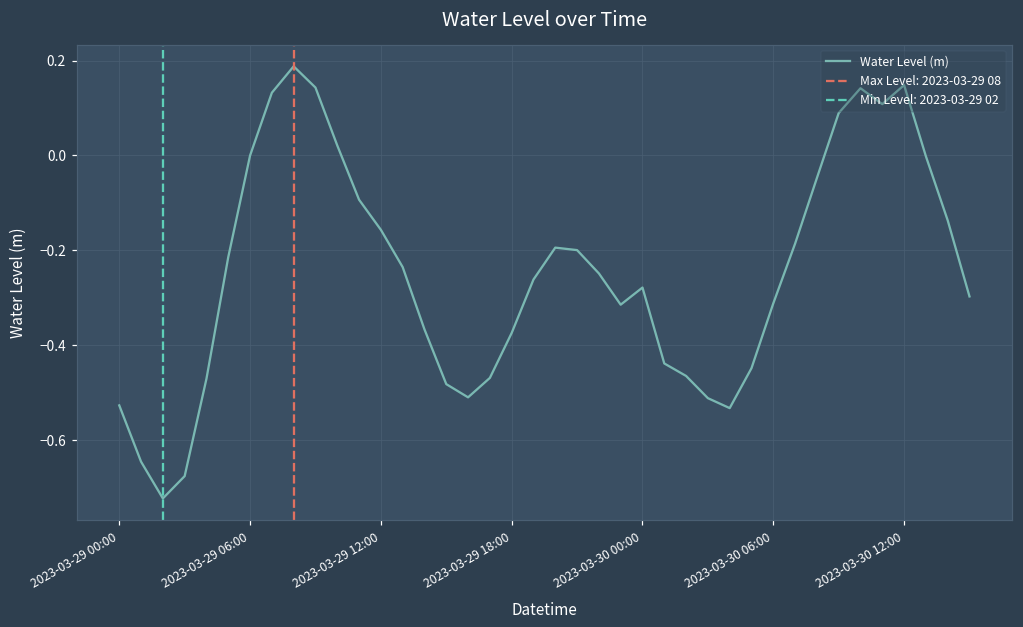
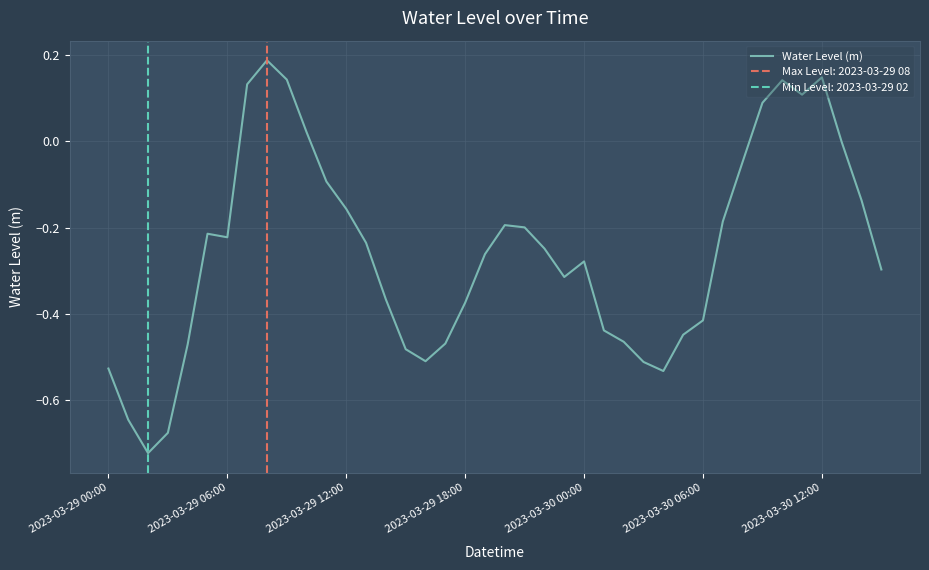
2023-03-29 06:00: 0.00 -> -0.22
2023-03-30 06:00: -0.31 -> -0.42
